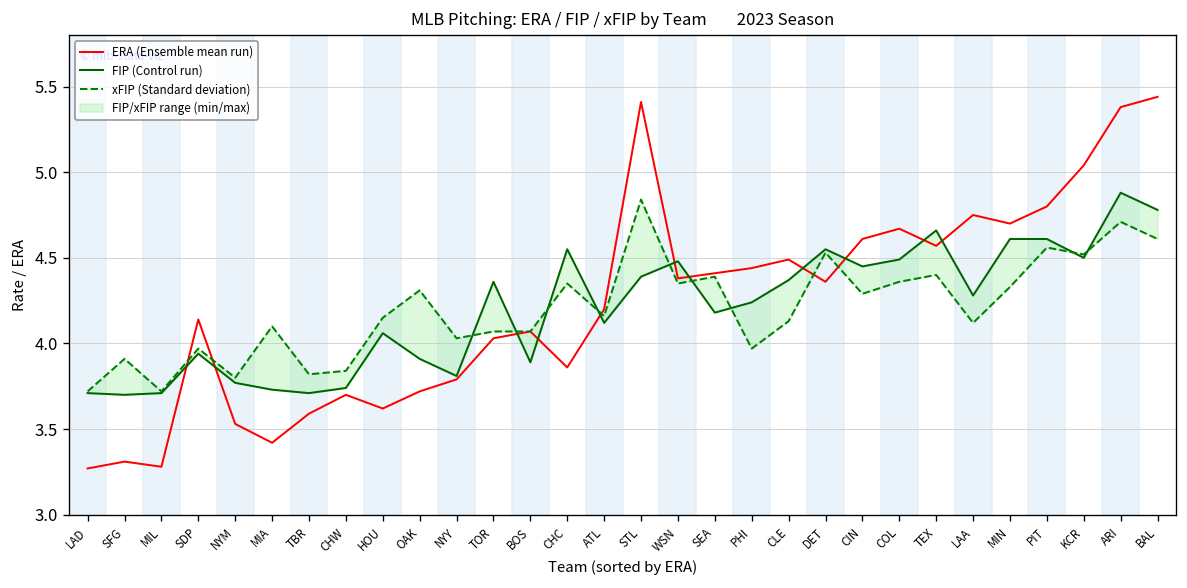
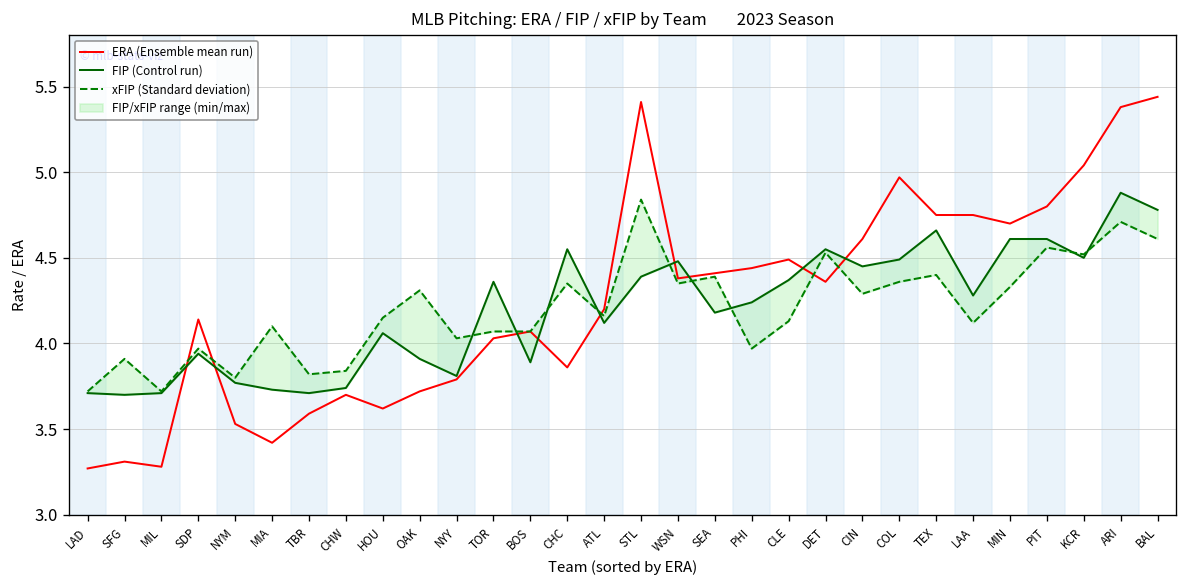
ERA (Ensemble mean run), COL: 4.67 -> 4.97
ERA (Ensemble mean run), TEX: 4.57 -> 4.75
